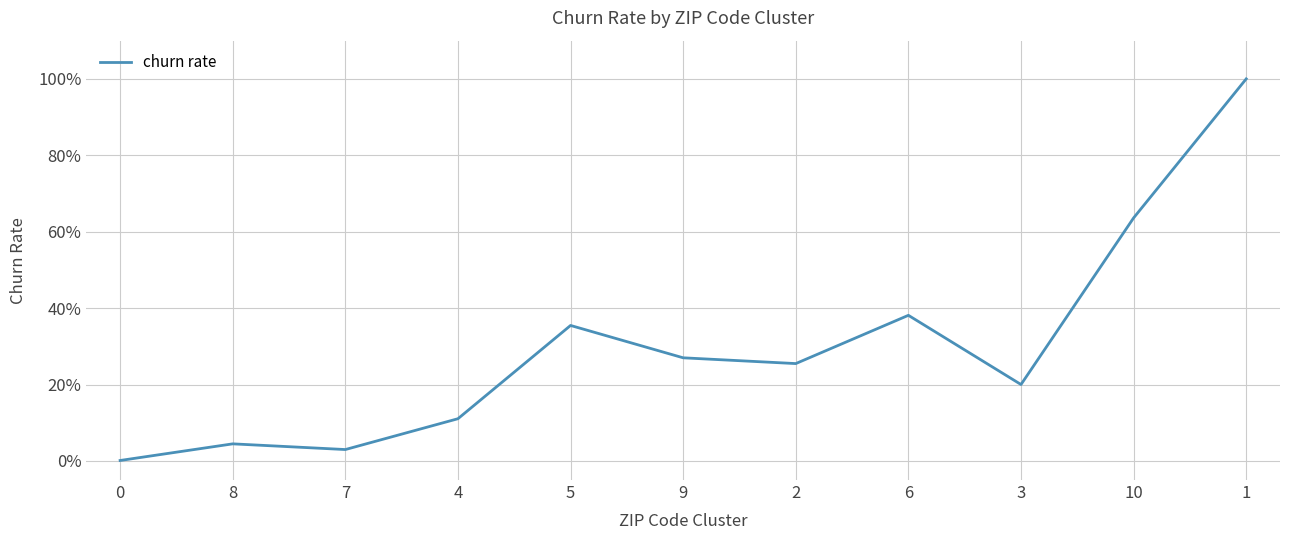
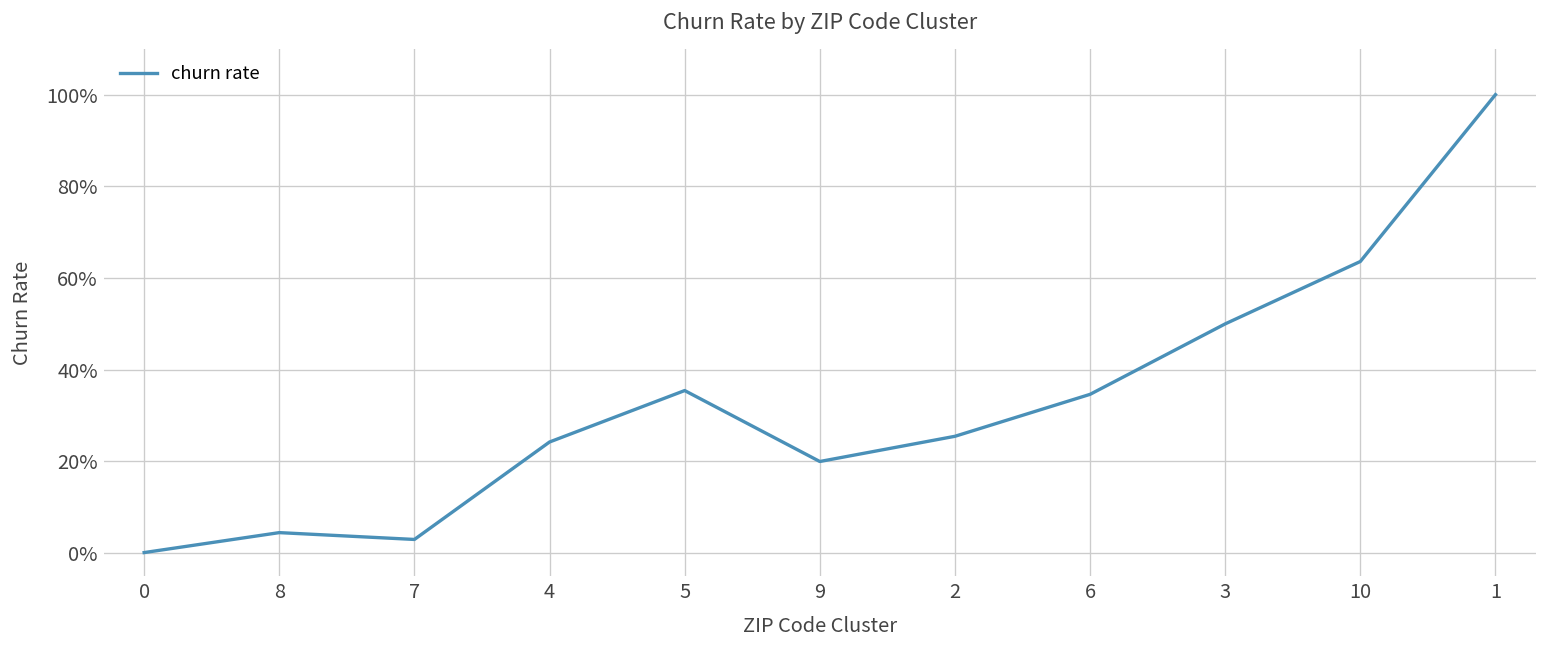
4: 11% -> 24%
9: 27% -> 20%
6: 38% -> 35%
3: 20% -> 50%
